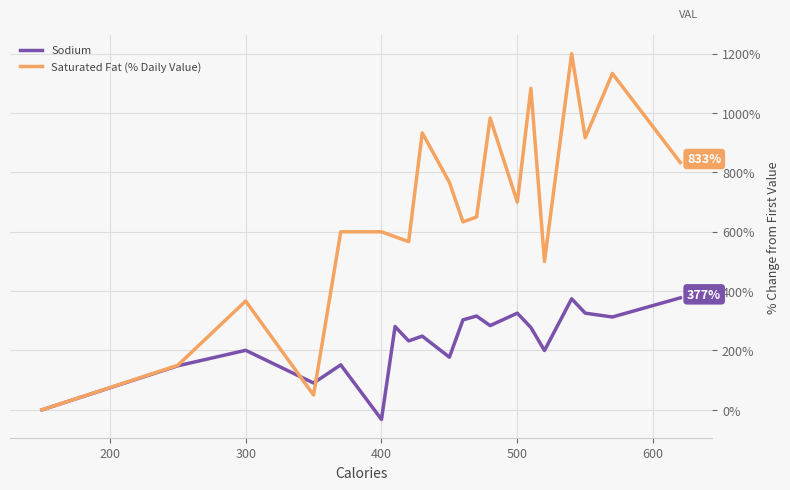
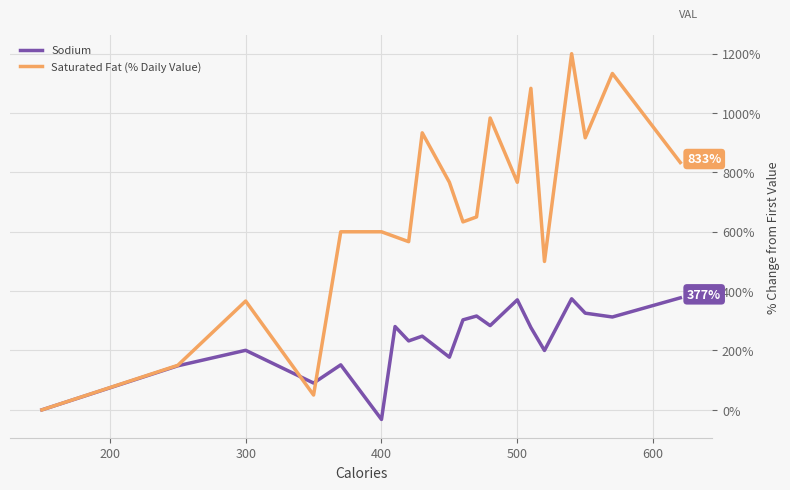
Sodium, 500: 330% -> 370%
Saturated Fat (% Daily Value), 500: 700% -> 770%
